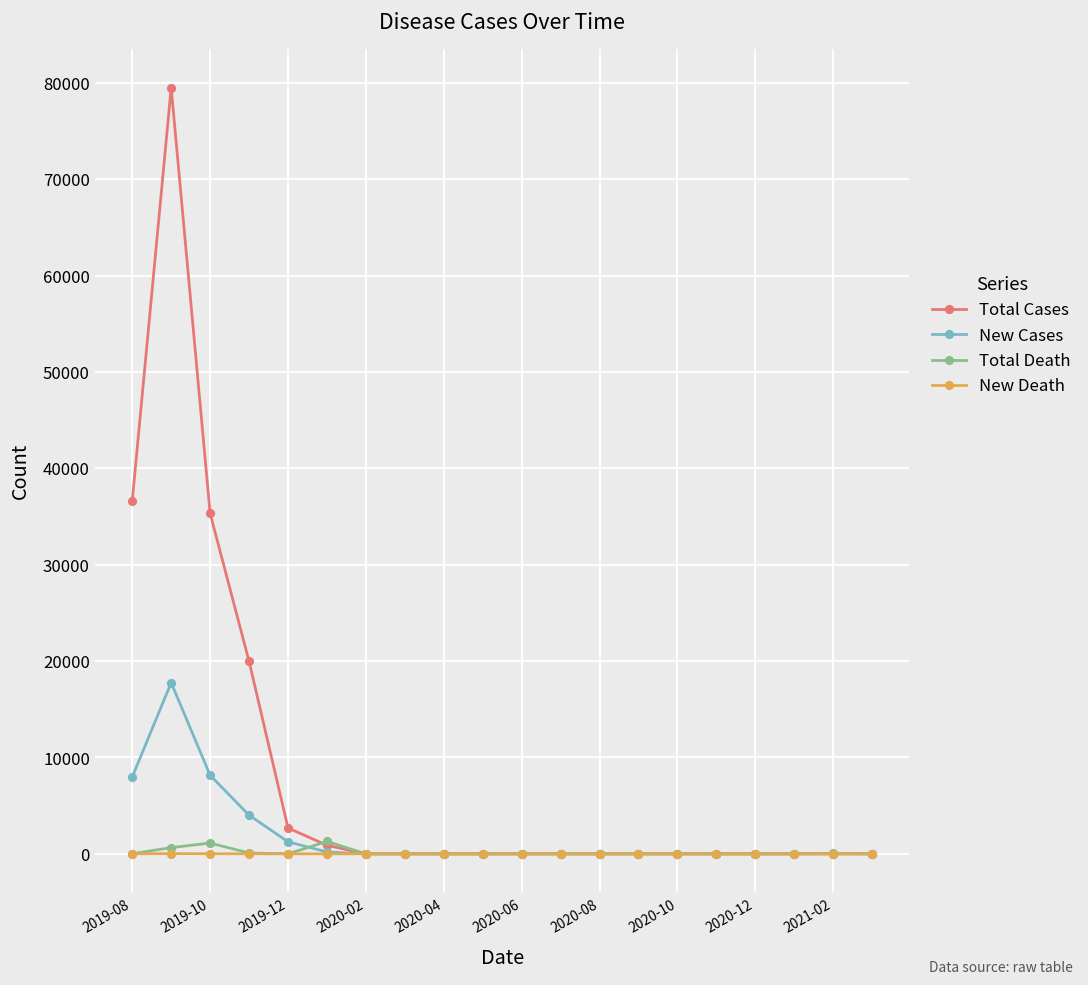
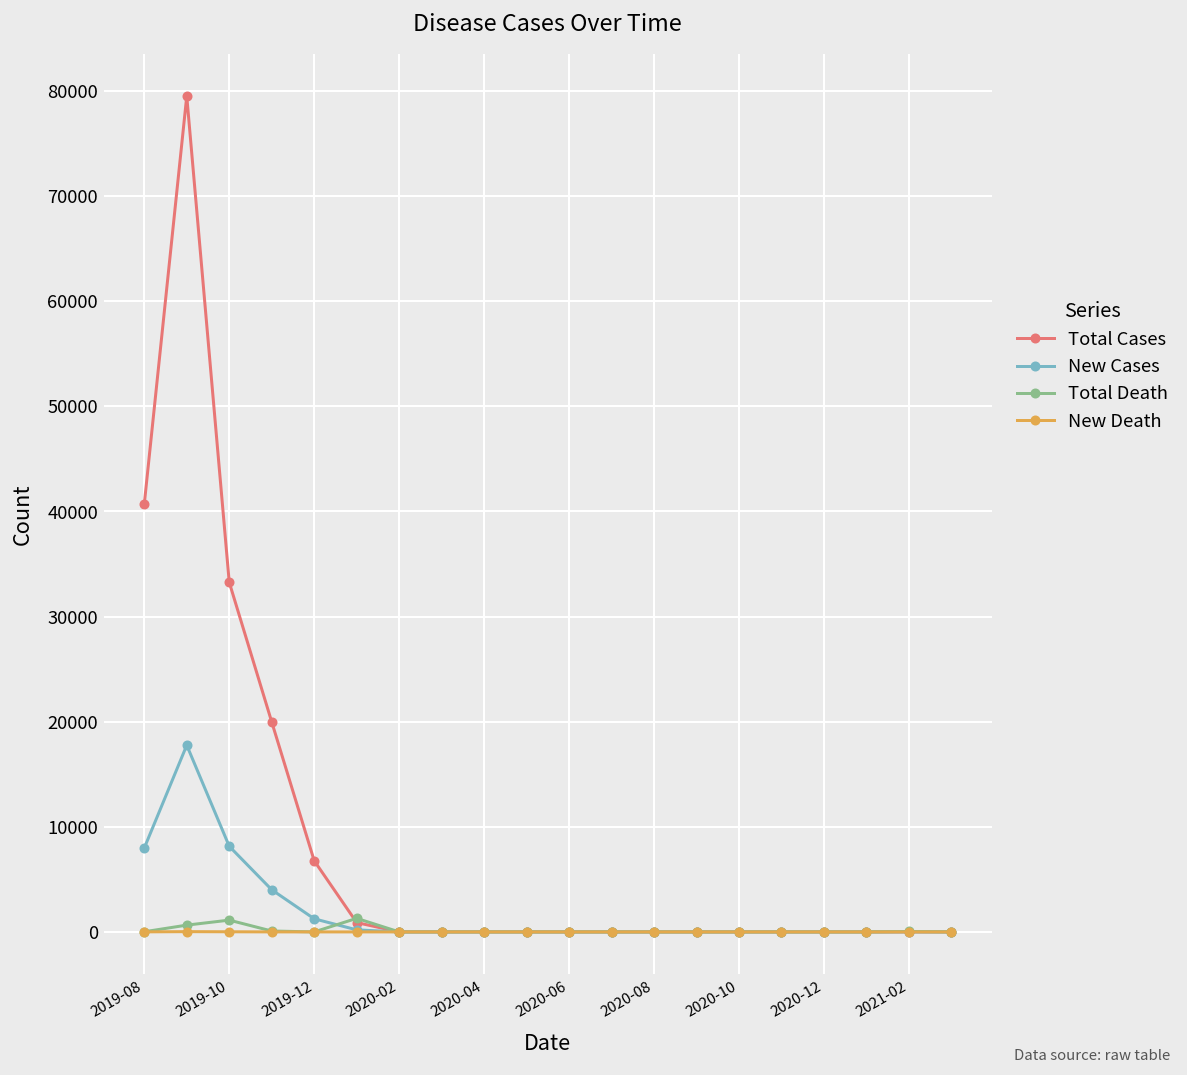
Total Cases, 2019-08: 37000 -> 41000
Total Cases, 2019-10: 35000 -> 33000
Total Cases, 2019-12: 3000 -> 7000
